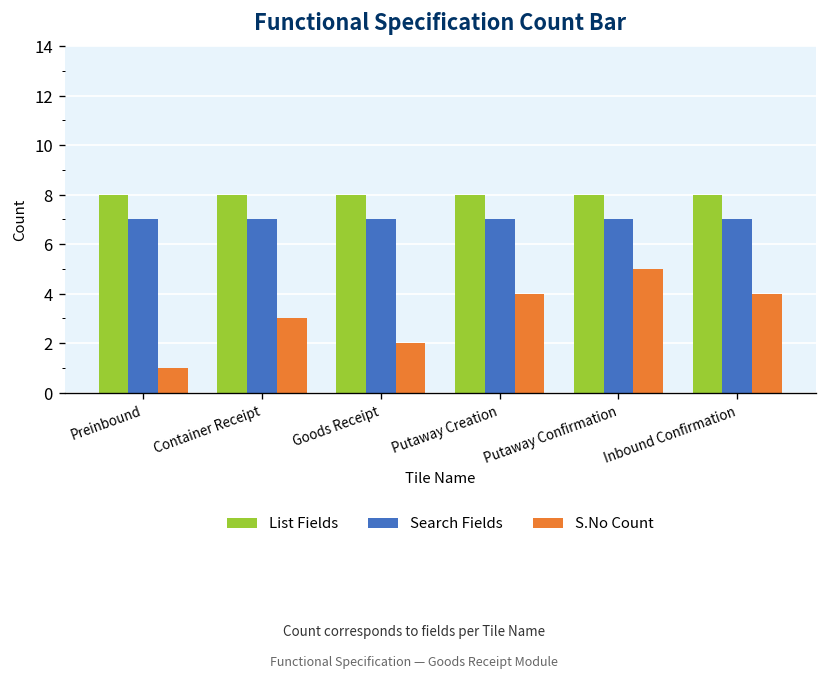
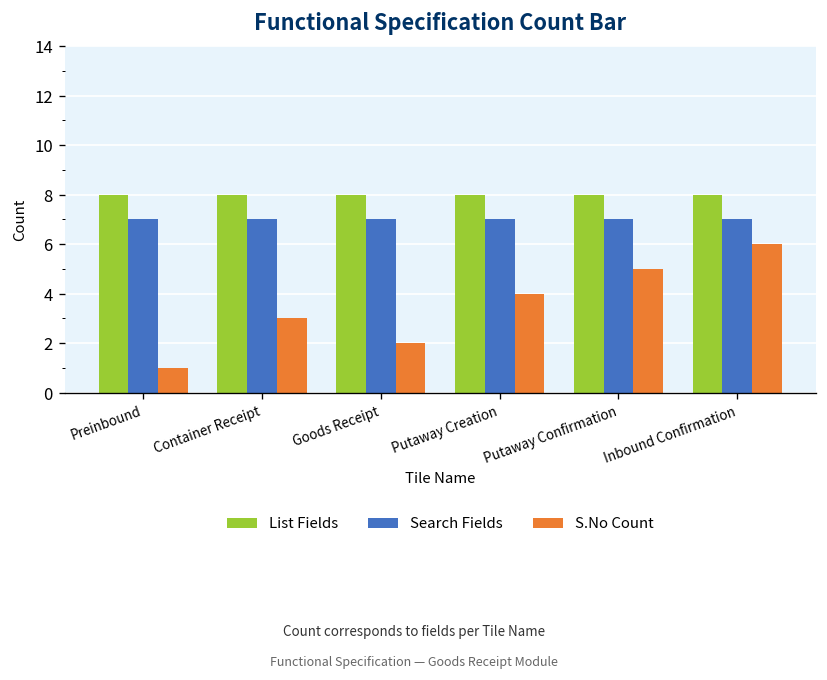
S.No Count, Inbound Confirmation: 4 -> 6
